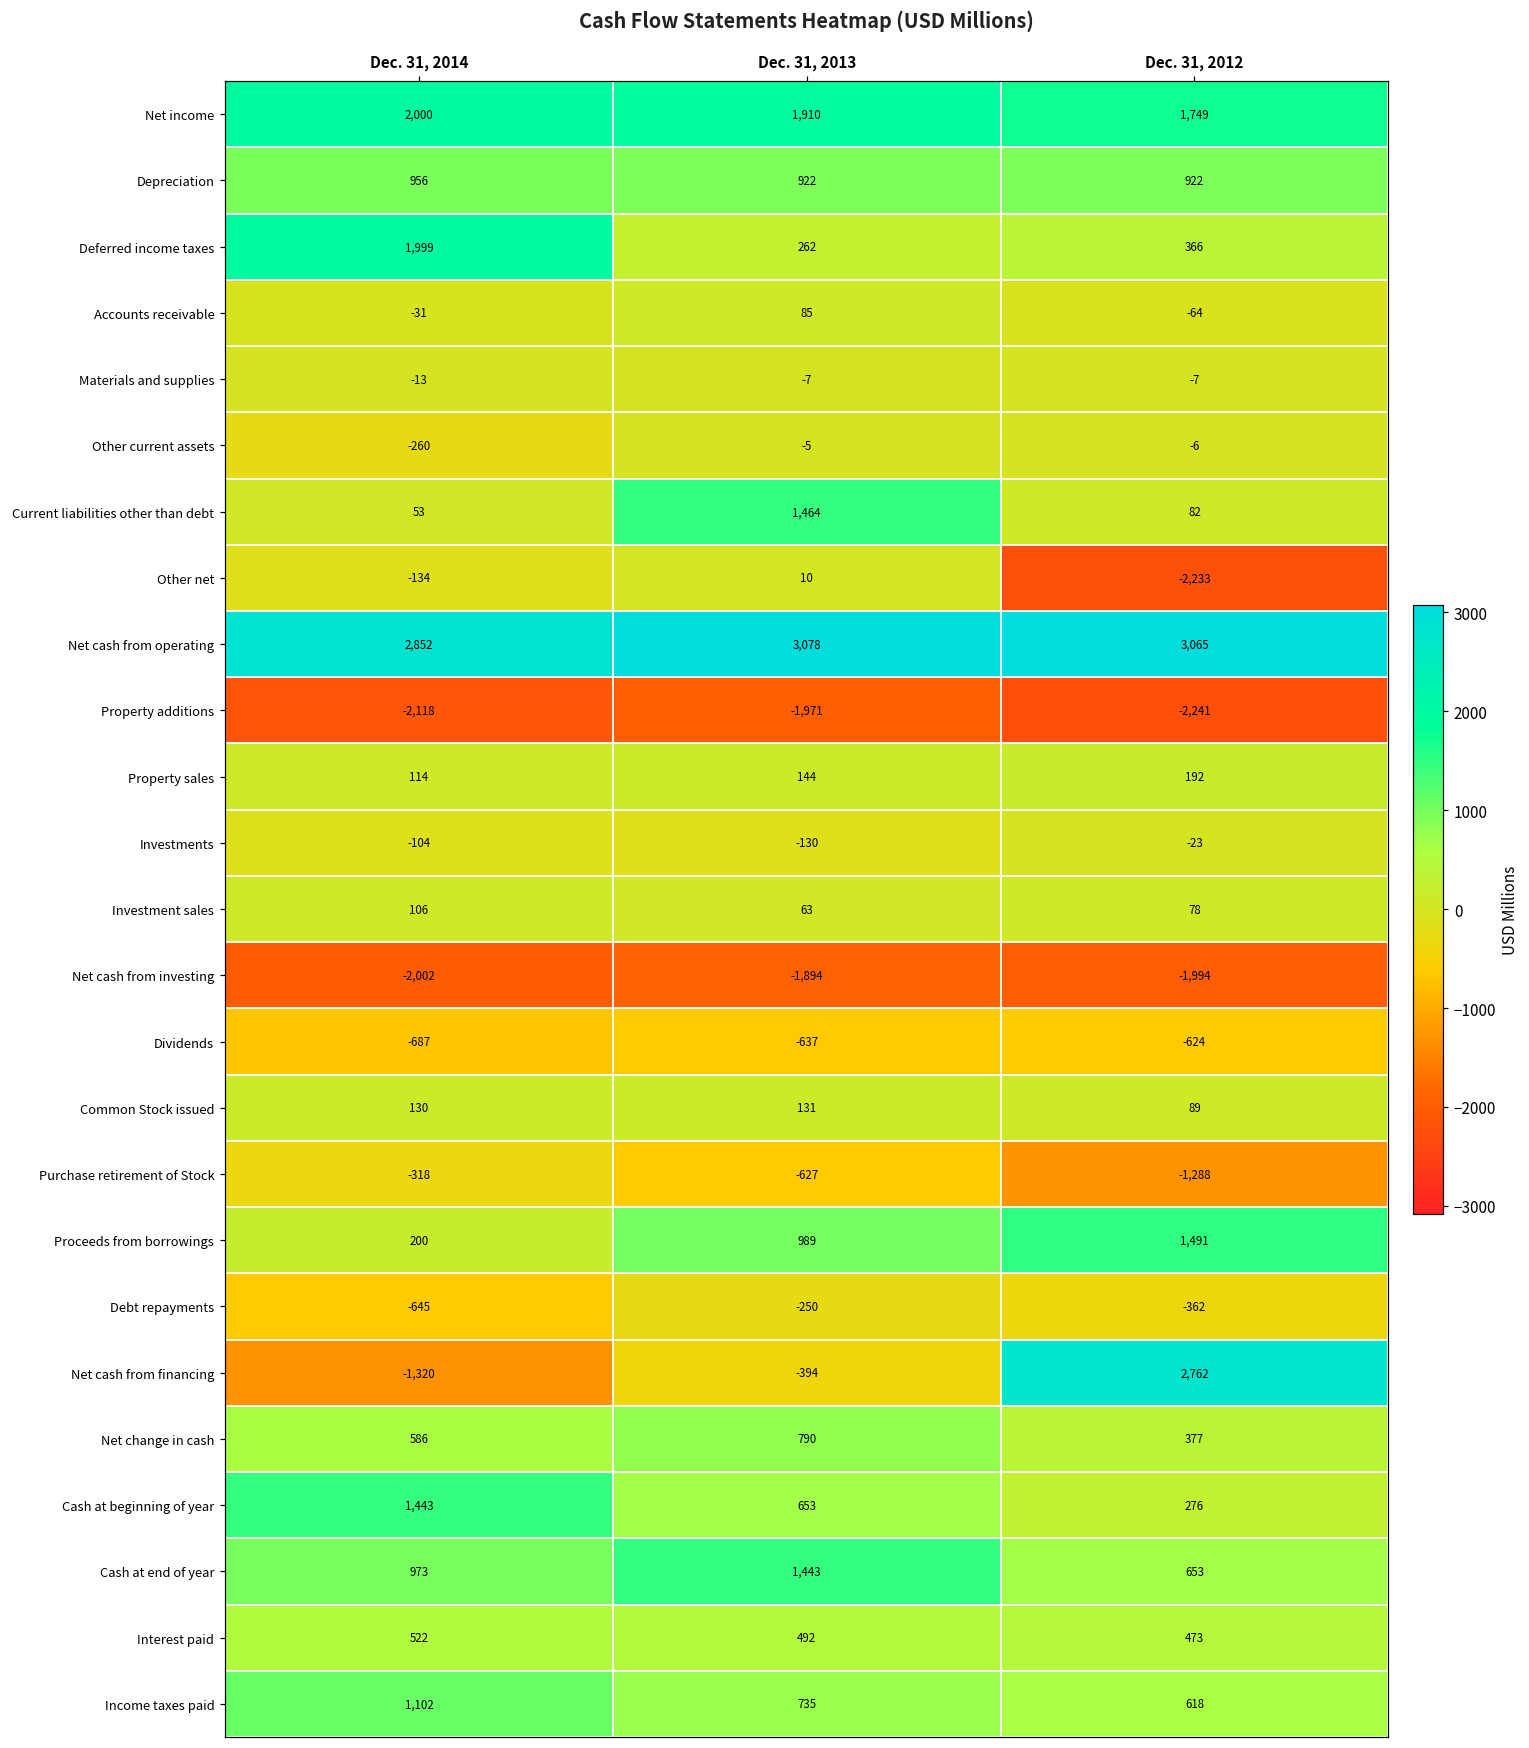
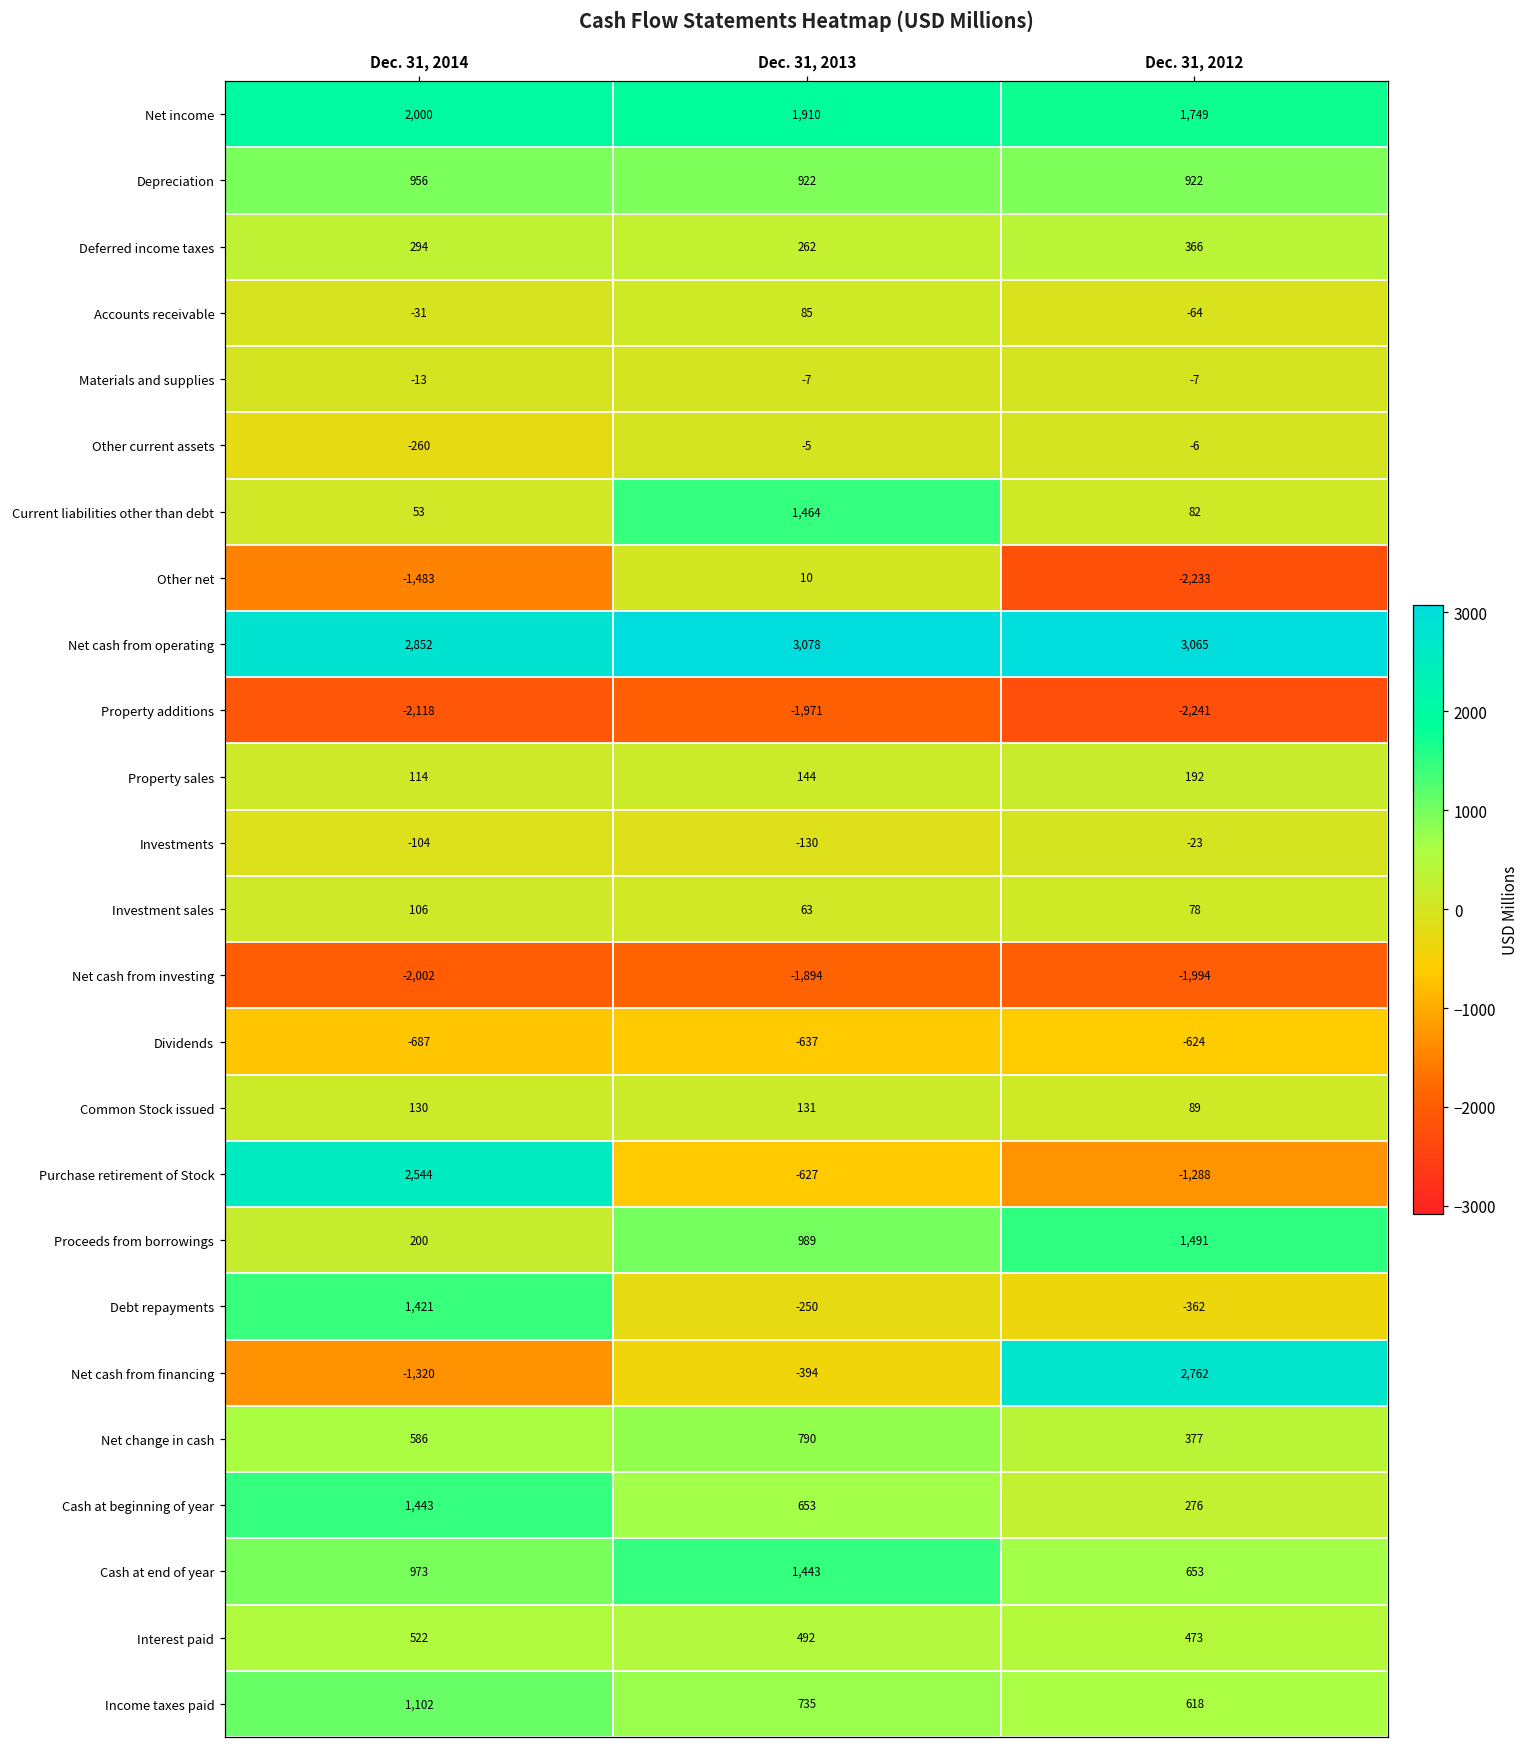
Deferred income taxes, Dec. 31, 2014: 1,999 -> 294
Other net, Dec. 31, 2014: -134 -> -1,483
Purchase retirement of Stock, Dec. 31, 2014: -318 -> 2,544
Debt repayments, Dec. 31, 2014: -645 -> 1,421
